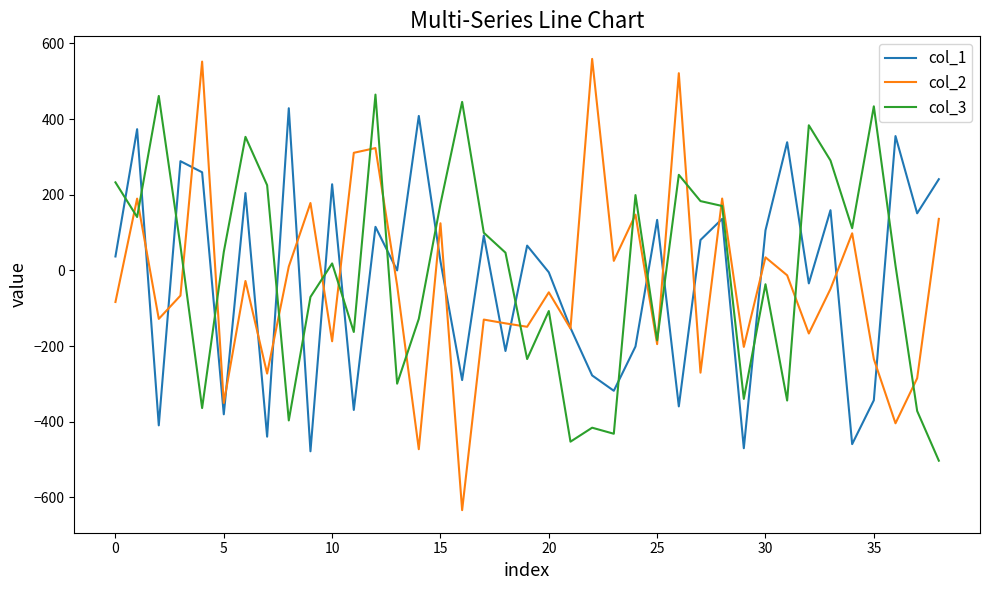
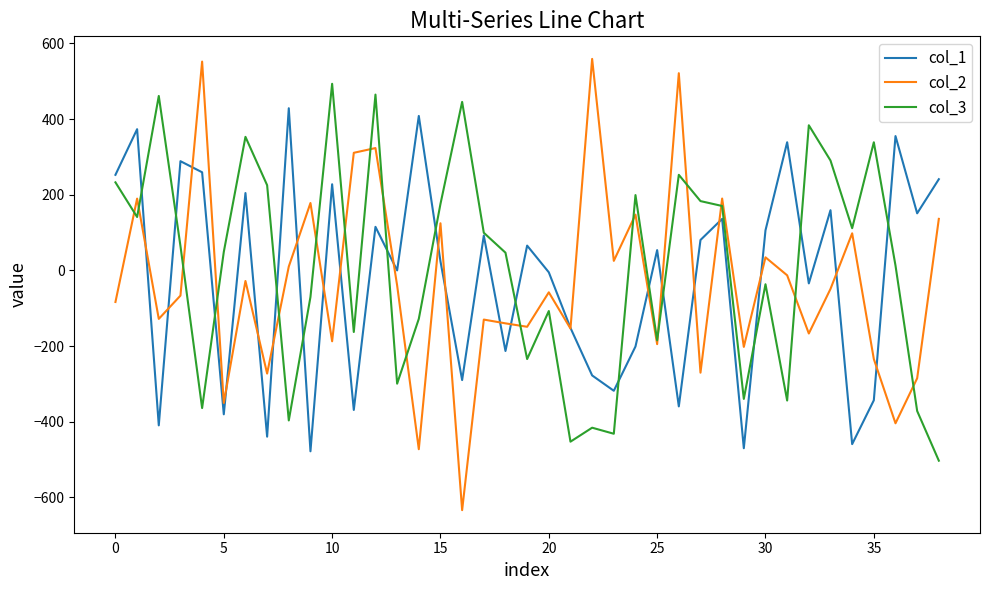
col_1, 0: 40 -> 250
col_3, 10: 20 -> 490
col_1, 25: 130 -> 50
col_3, 35: 430 -> 340
